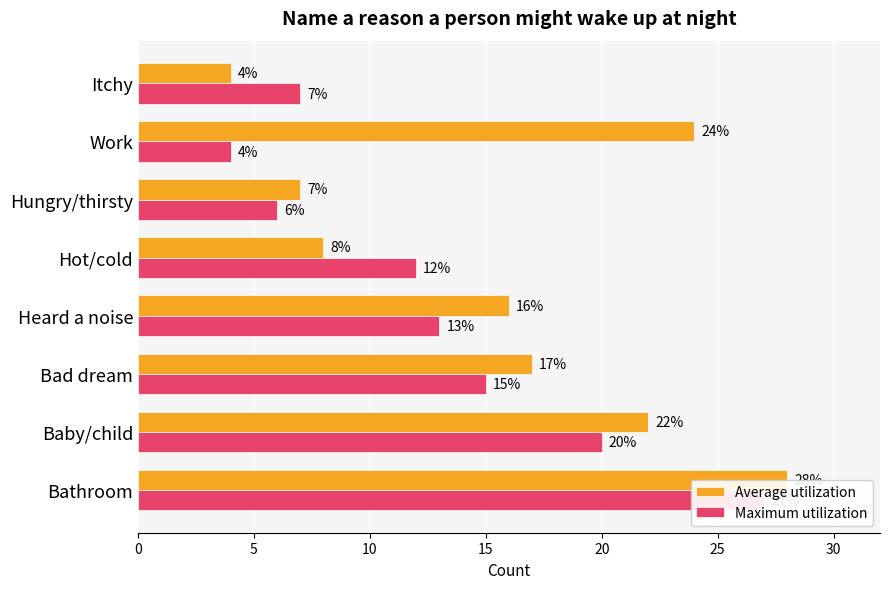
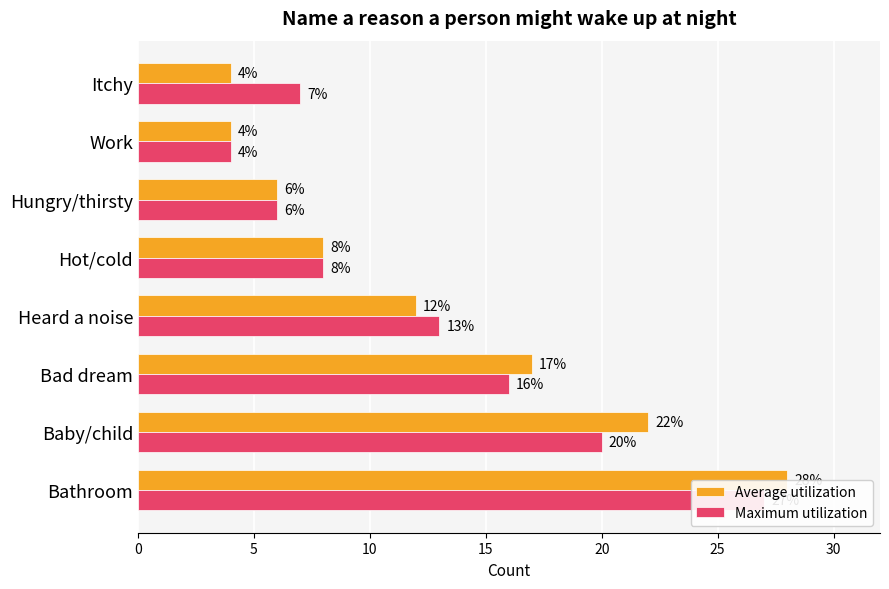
Average utilization, Work: 24% -> 4%
Average utilization, Hungry/thirsty: 7% -> 6%
Maximum utilization, Hot/cold: 12% -> 8%
Average utilization, Heard a noise: 16% -> 12%
Maximum utilization, Bad dream: 15% -> 16%
